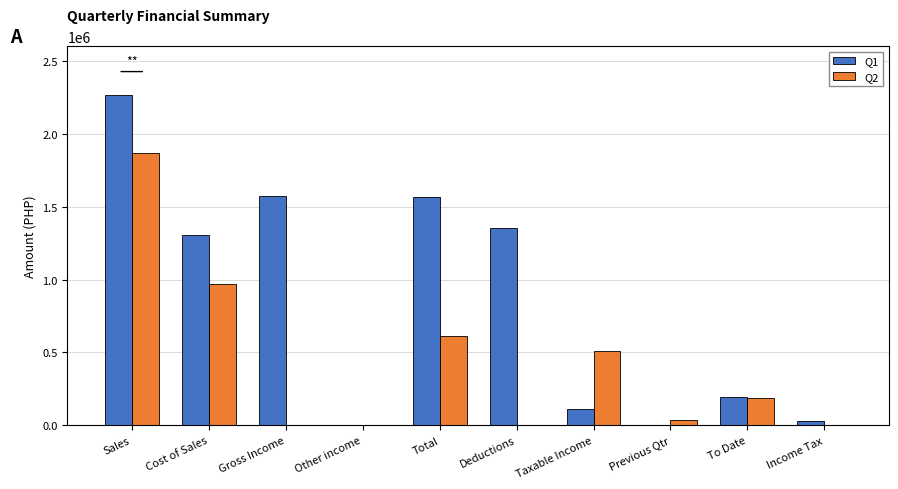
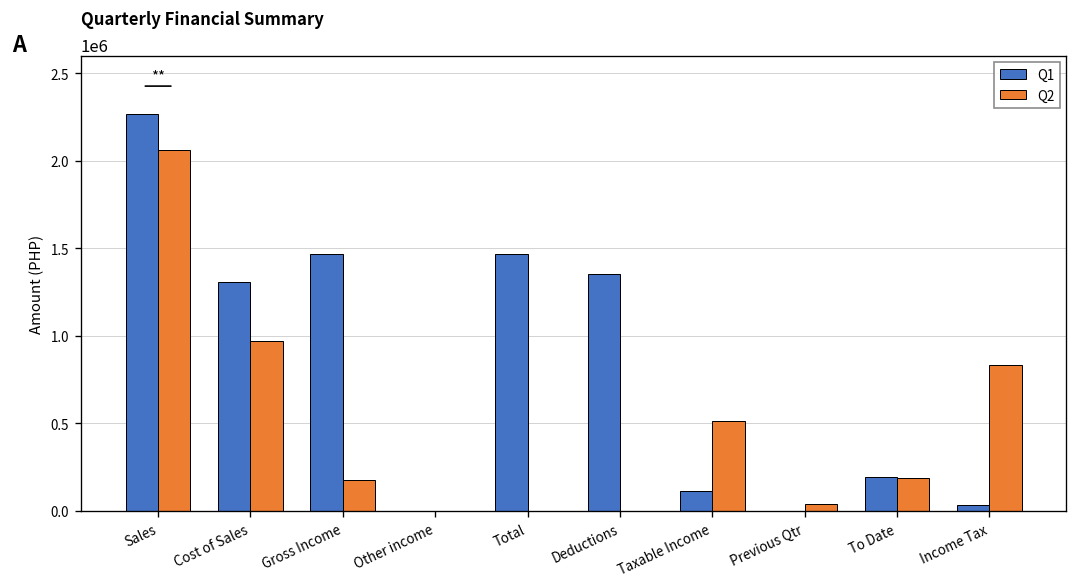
Q2, Sales: 1870000 -> 2060000
Q1, Gross Income: 1570000 -> 1470000
Q2, Gross Income: 0 -> 180000
Q1, Total: 1570000 -> 1470000
Q2, Total: 610000 -> 0
Q2, Income Tax: 0 -> 830000
